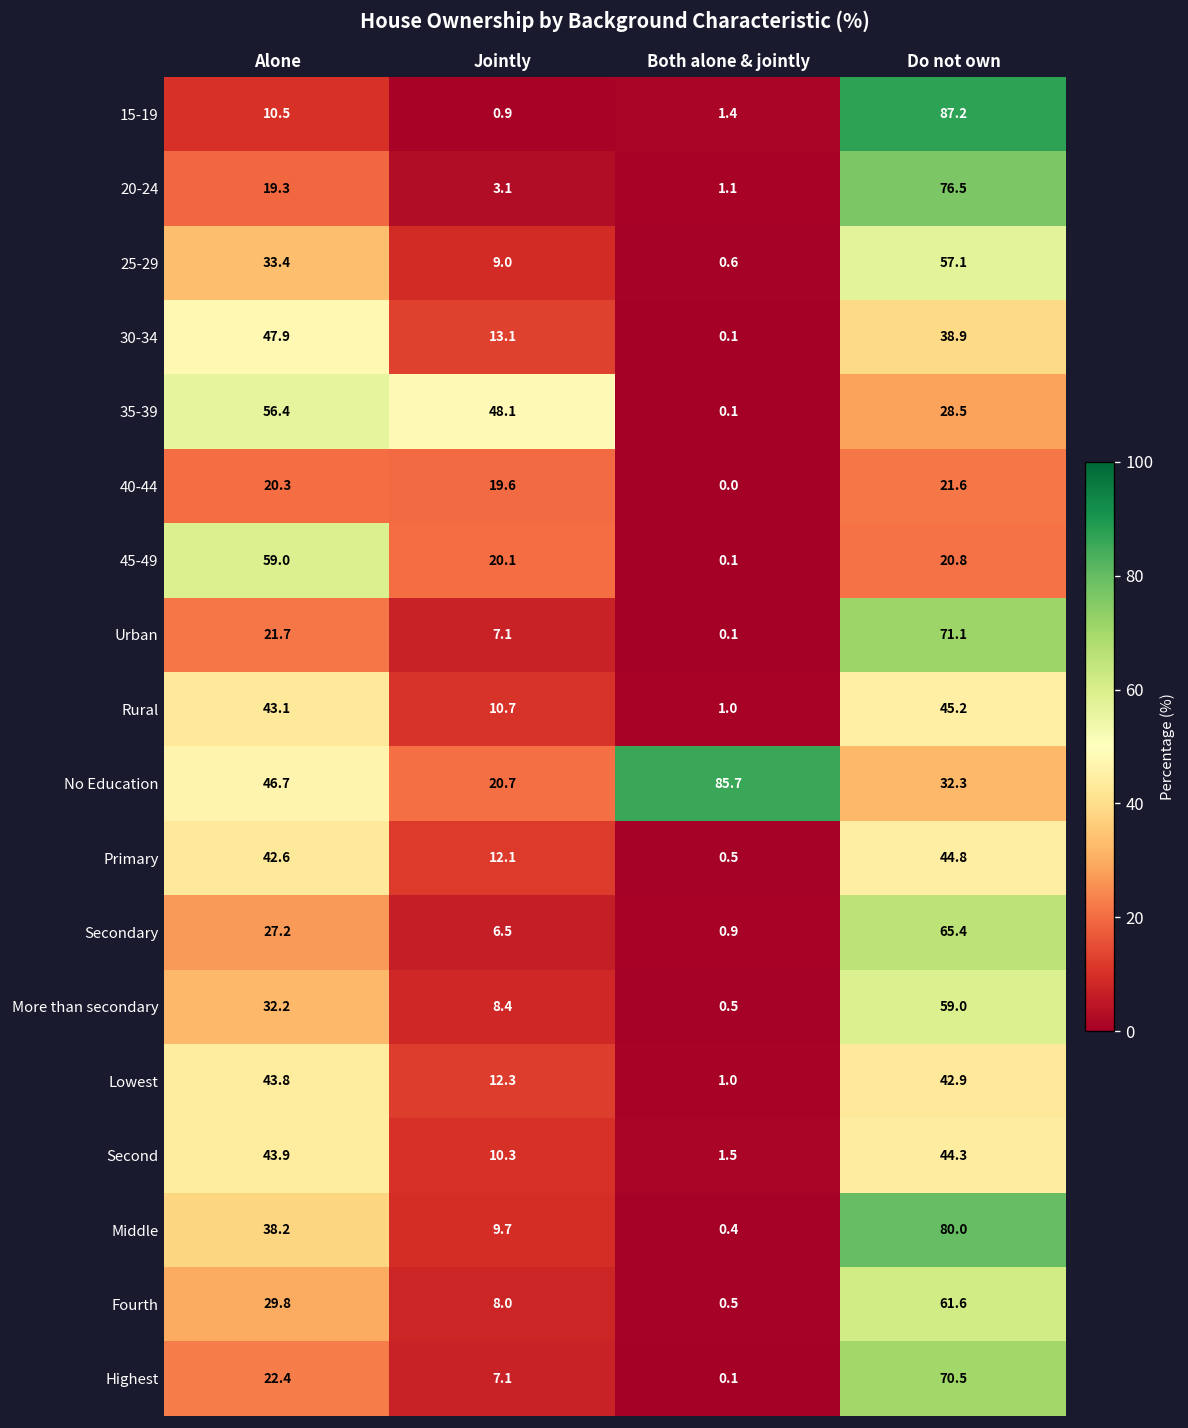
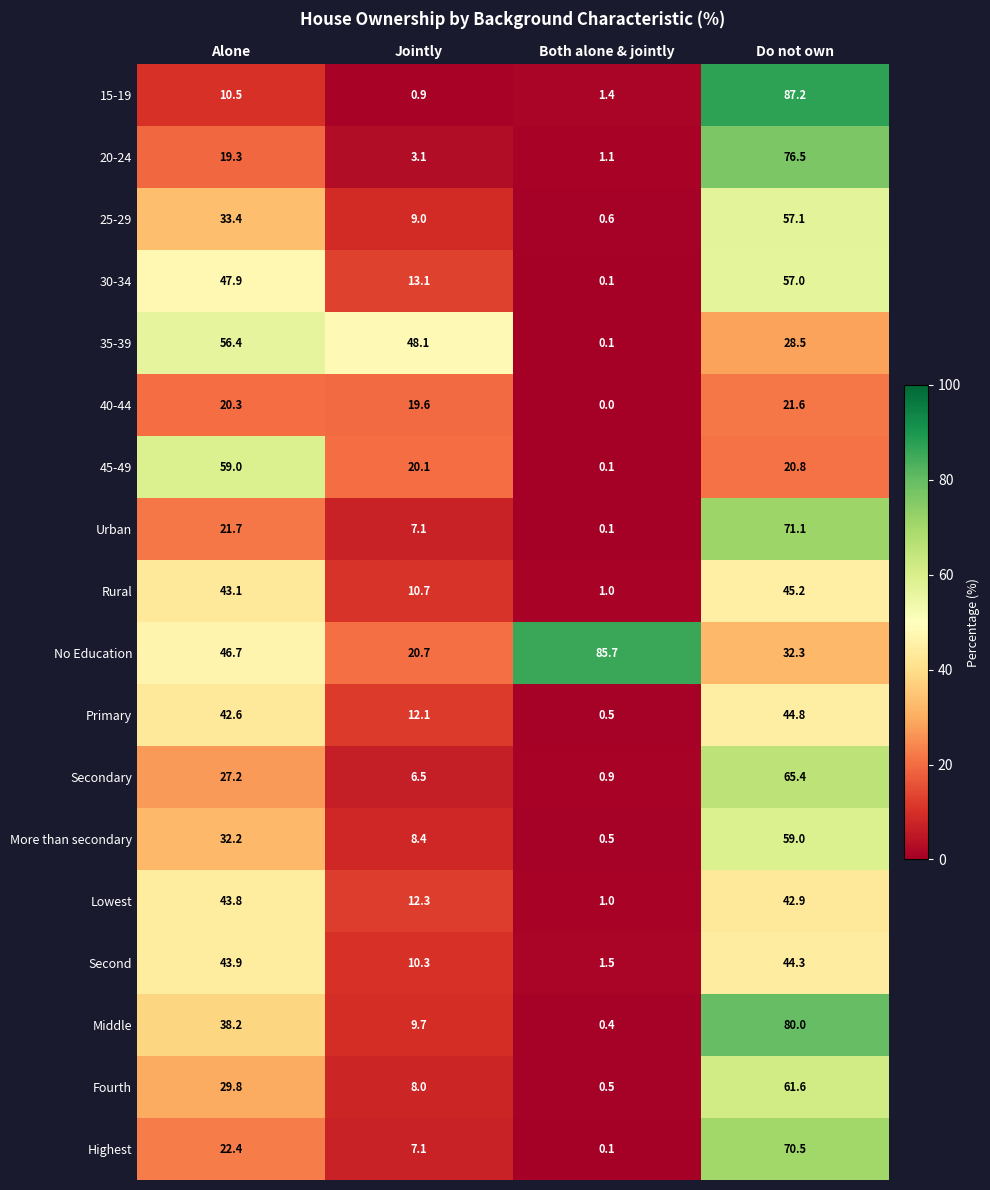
30-34, Do not own: 38.9 -> 57.0
